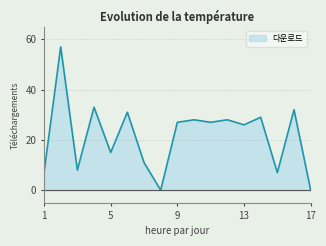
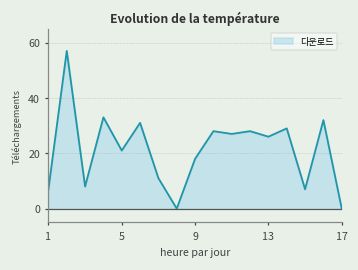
5: 15 -> 21
9: 27 -> 18
